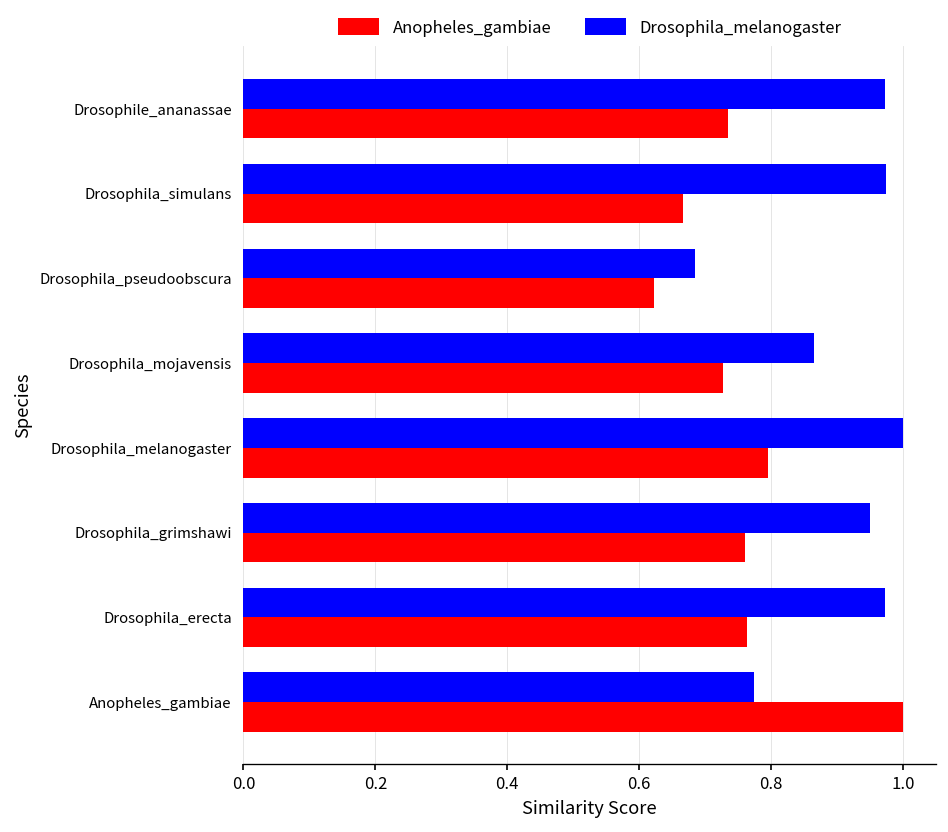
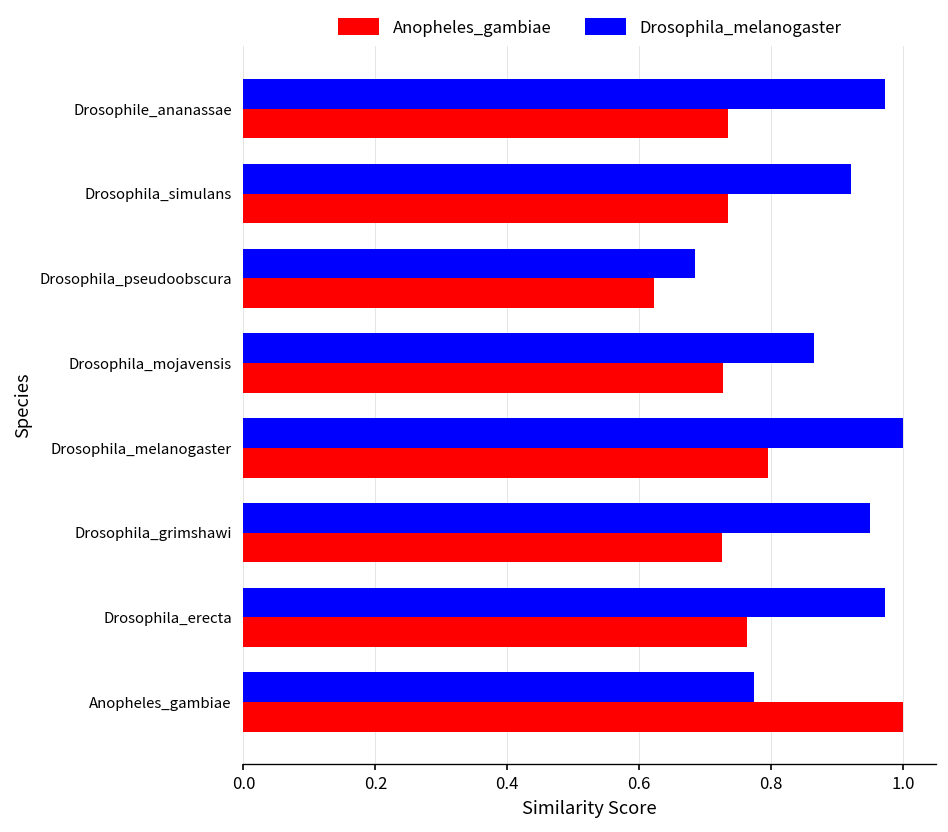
Drosophila_melanogaster, Drosophila_simulans: 0.97 -> 0.92
Anopheles_gambiae, Drosophila_simulans: 0.67 -> 0.74
Anopheles_gambiae, Drosophila_grimshawi: 0.76 -> 0.73
